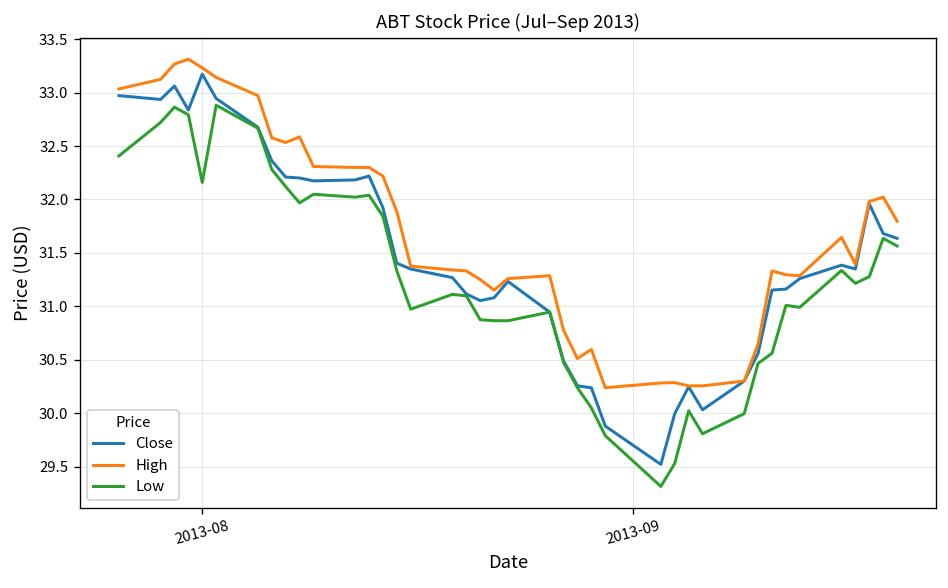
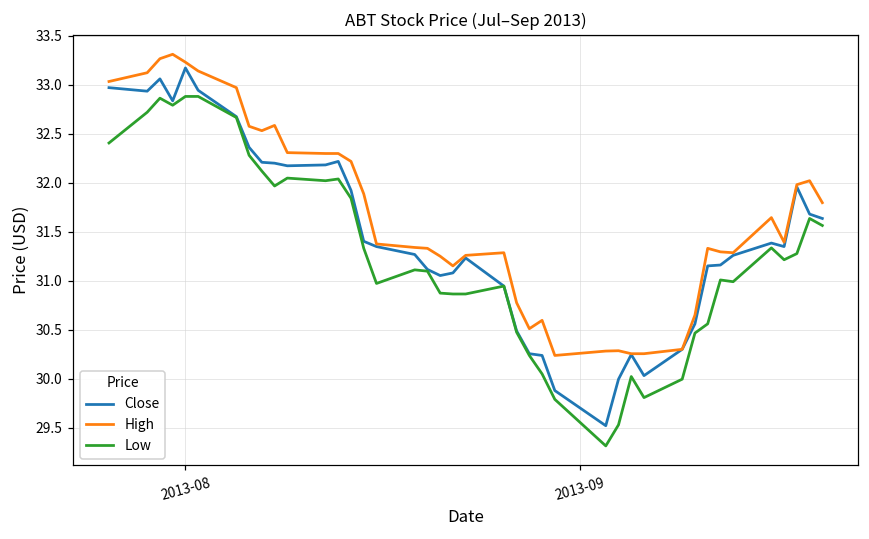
Low, 2013-08: 32.2 -> 32.9
